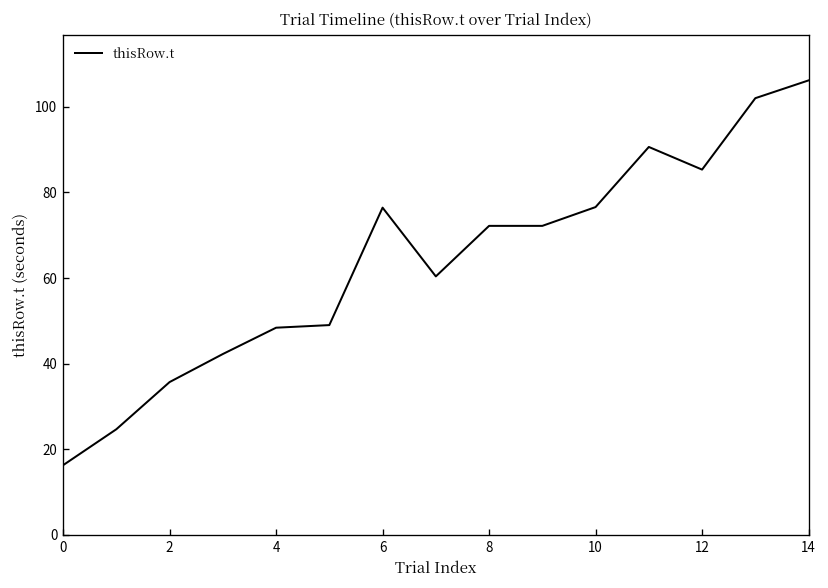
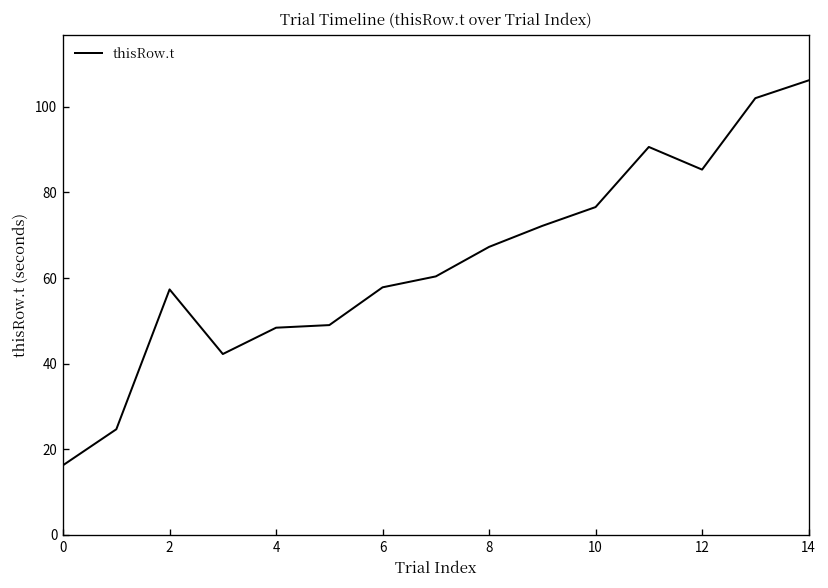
2: 36 -> 57
6: 76 -> 58
8: 72 -> 67
